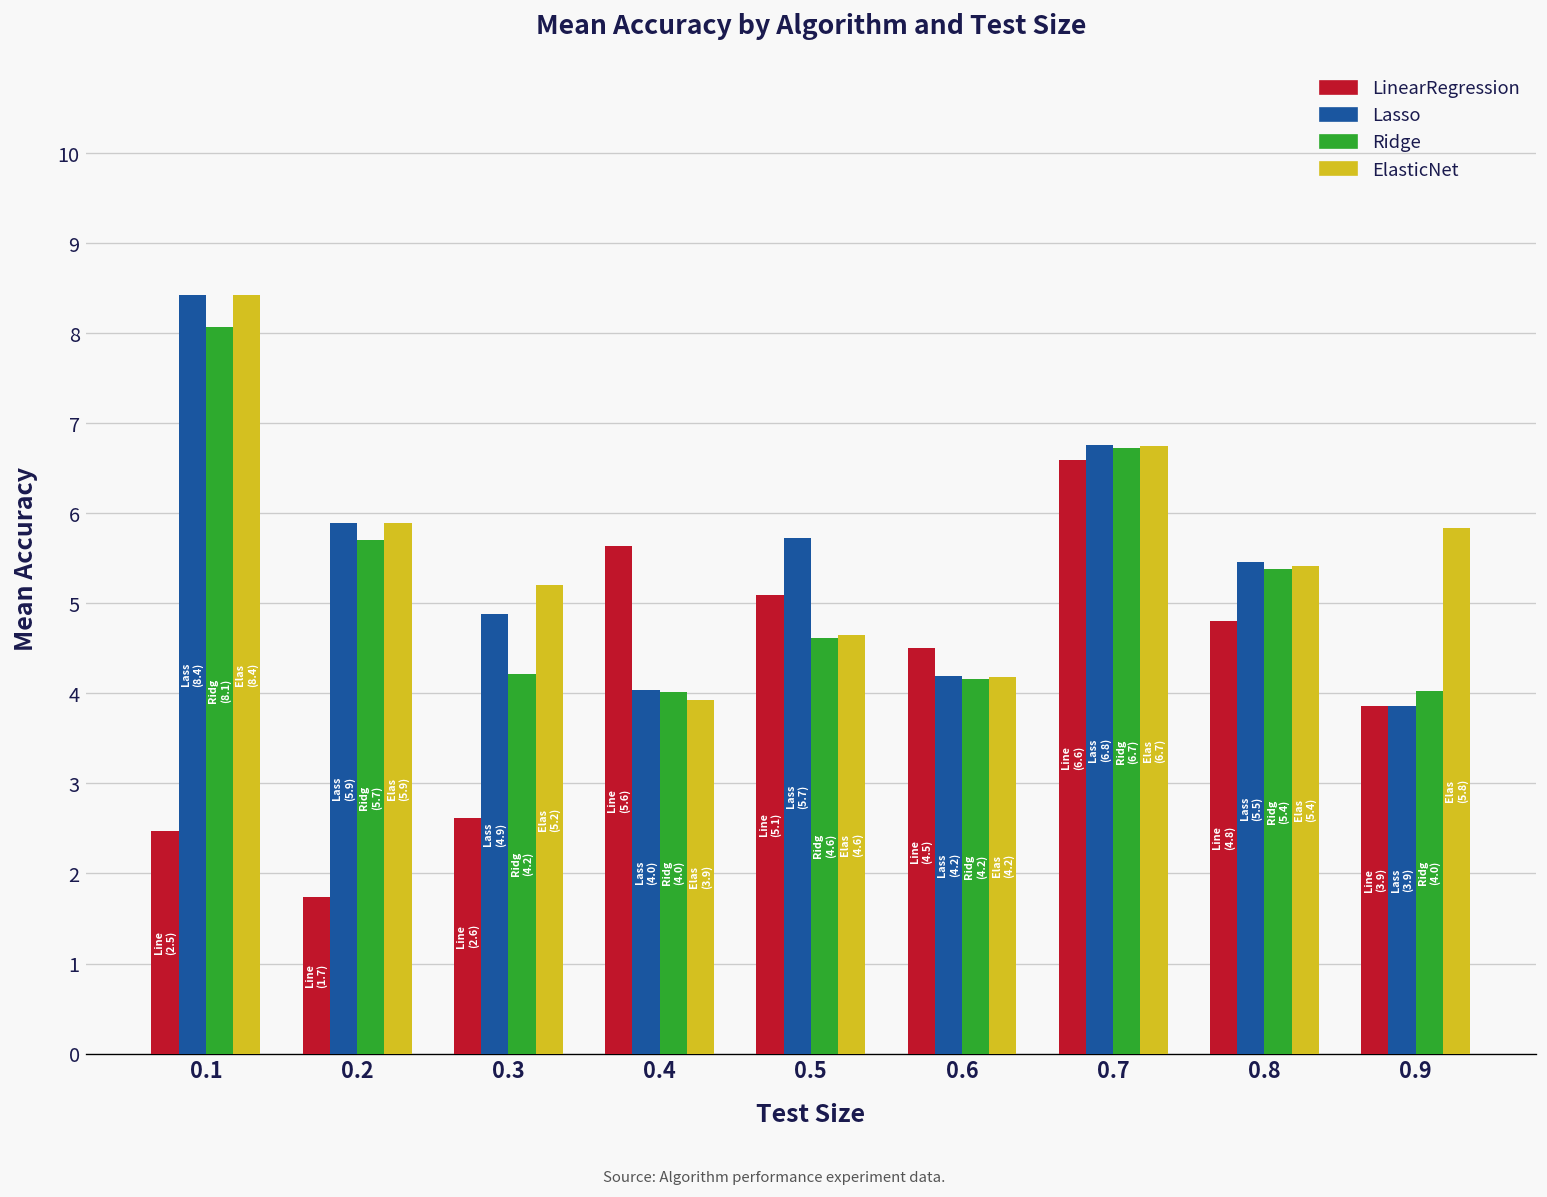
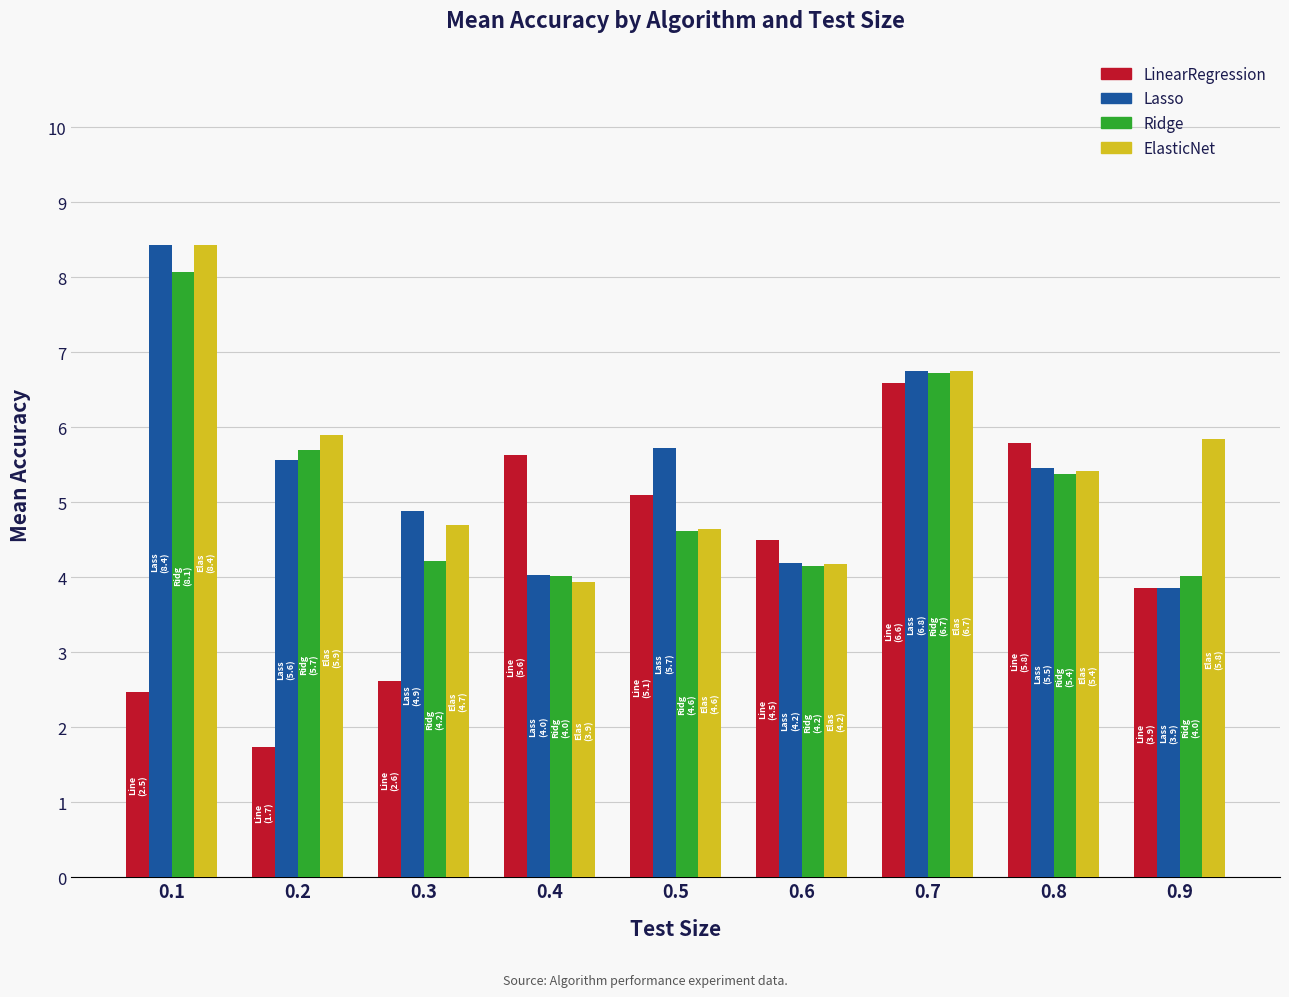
Lasso, 0.2: (5.9) -> (5.6)
ElasticNet, 0.3: (5.2) -> (4.7)
LinearRegression, 0.8: (4.8) -> (5.8)
